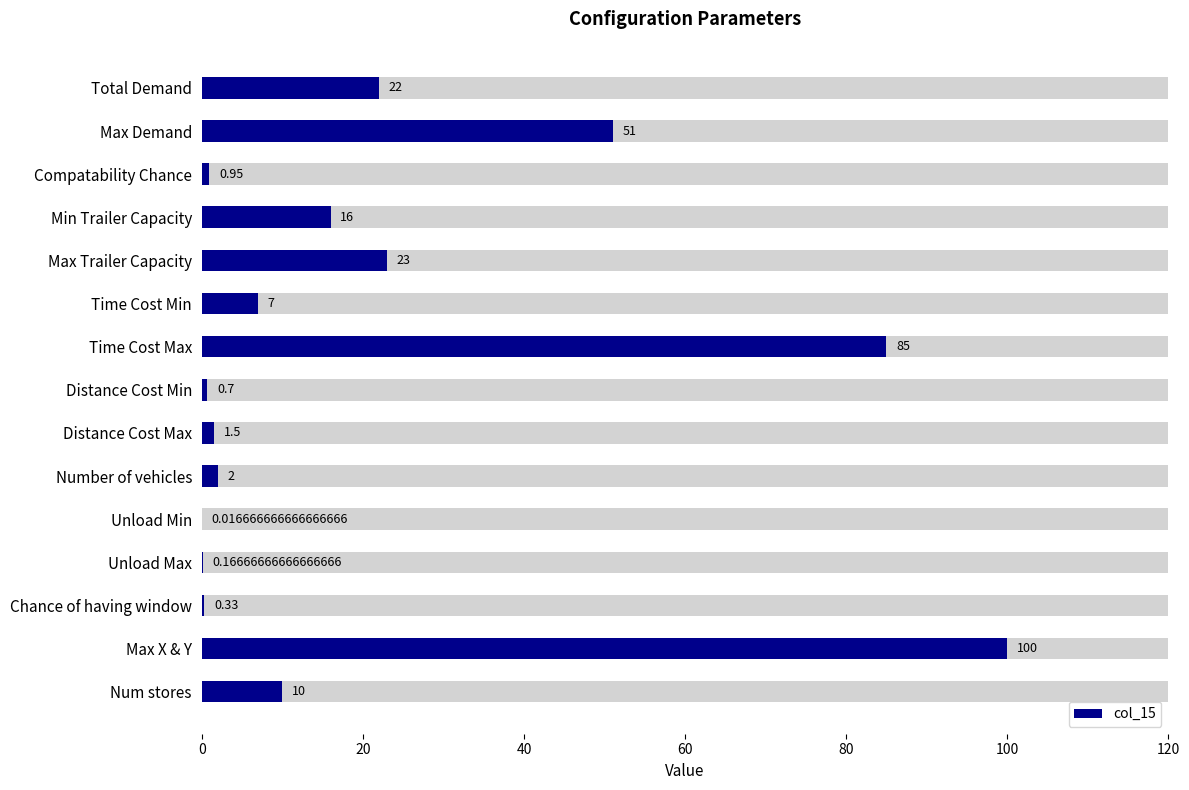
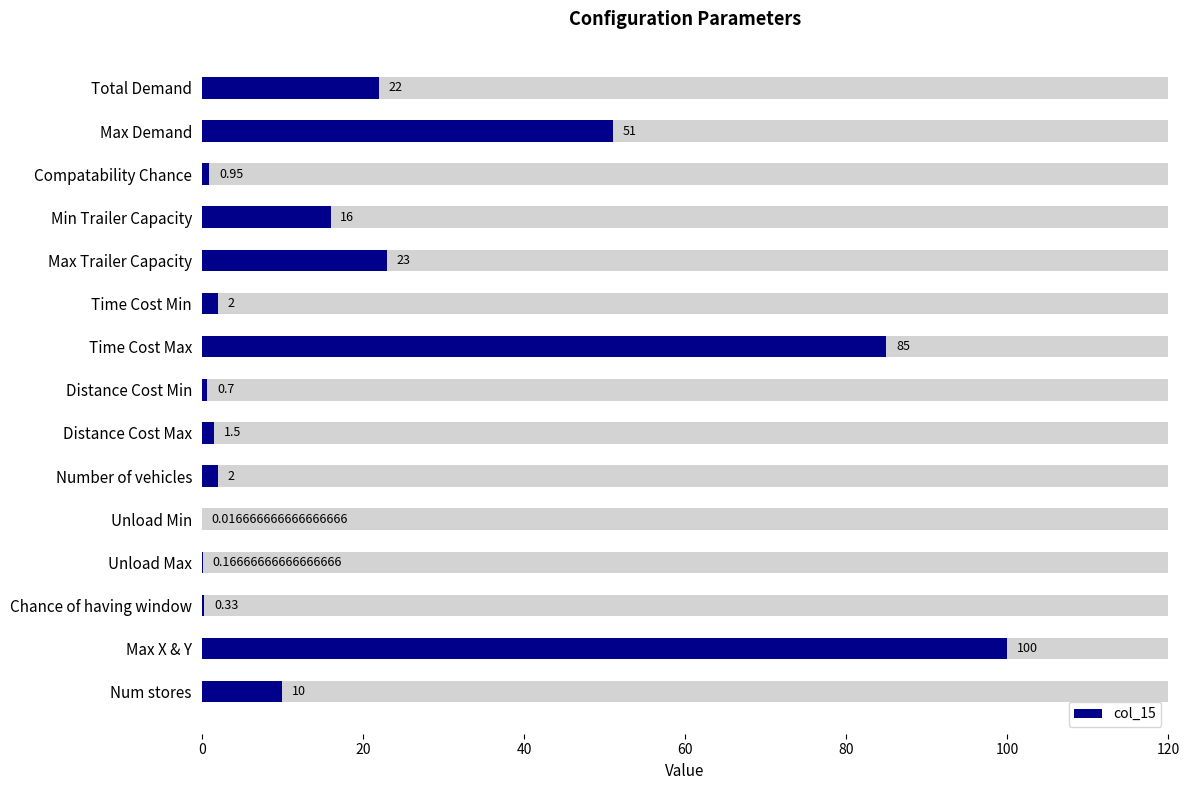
col_15, Time Cost Min: 7 -> 2
